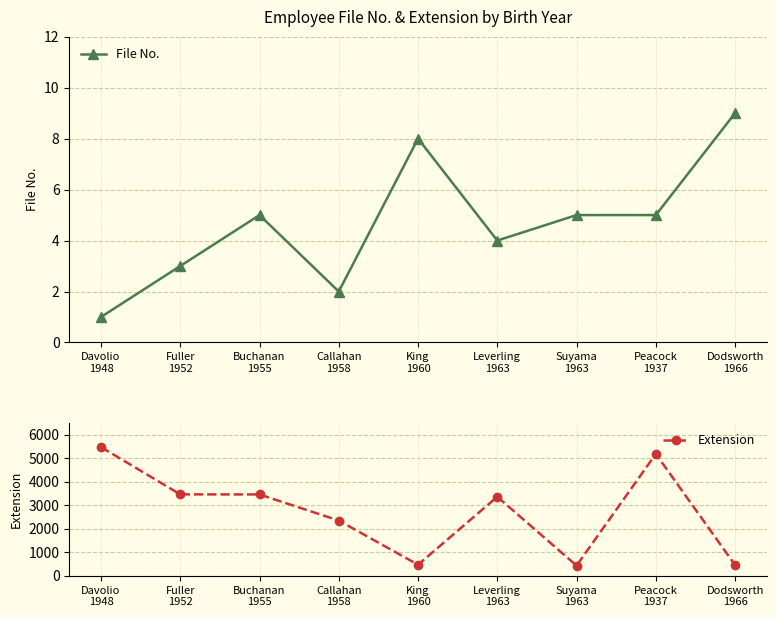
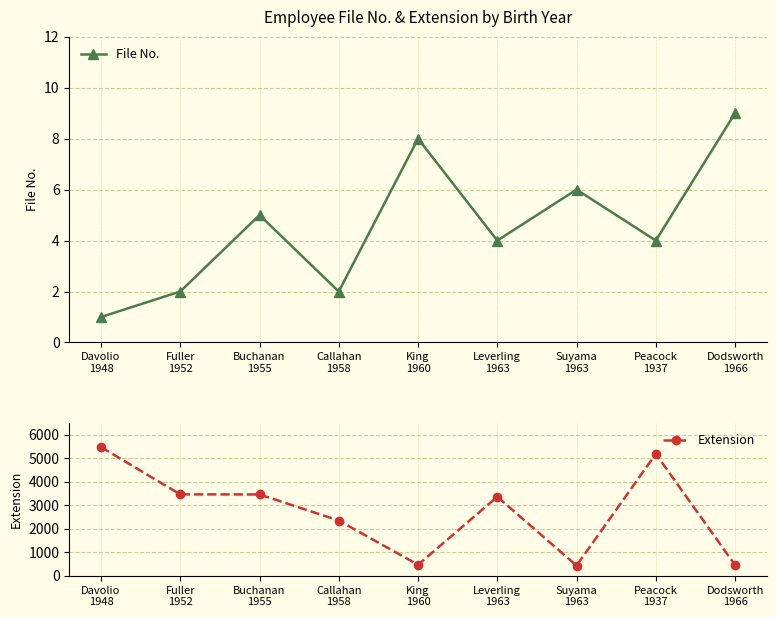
Employee File No. & Extension by Birth Year, Fuller 1952: 3 -> 2
Employee File No. & Extension by Birth Year, Suyama 1963: 5 -> 6
Employee File No. & Extension by Birth Year, Peacock 1937: 5 -> 4
